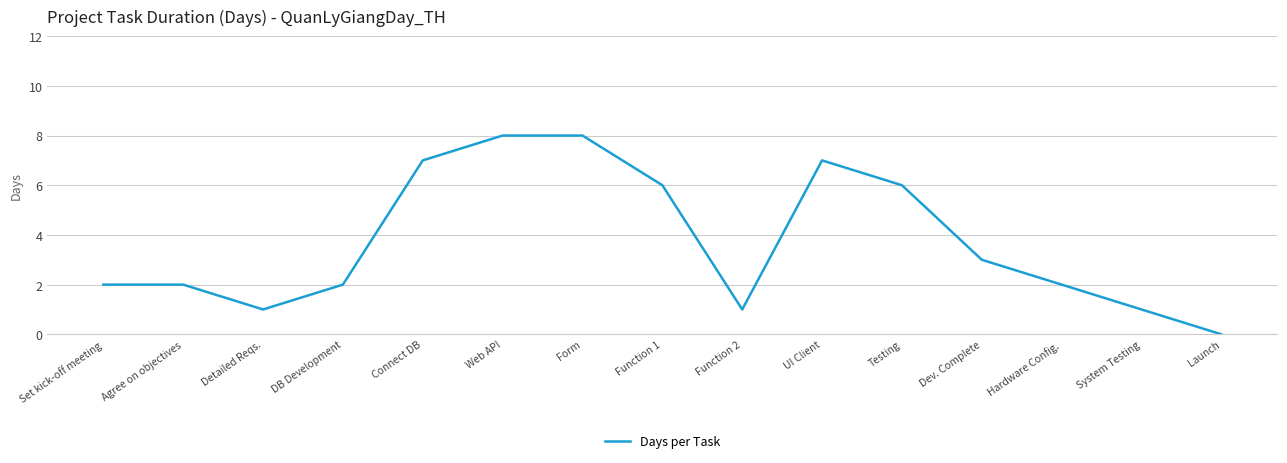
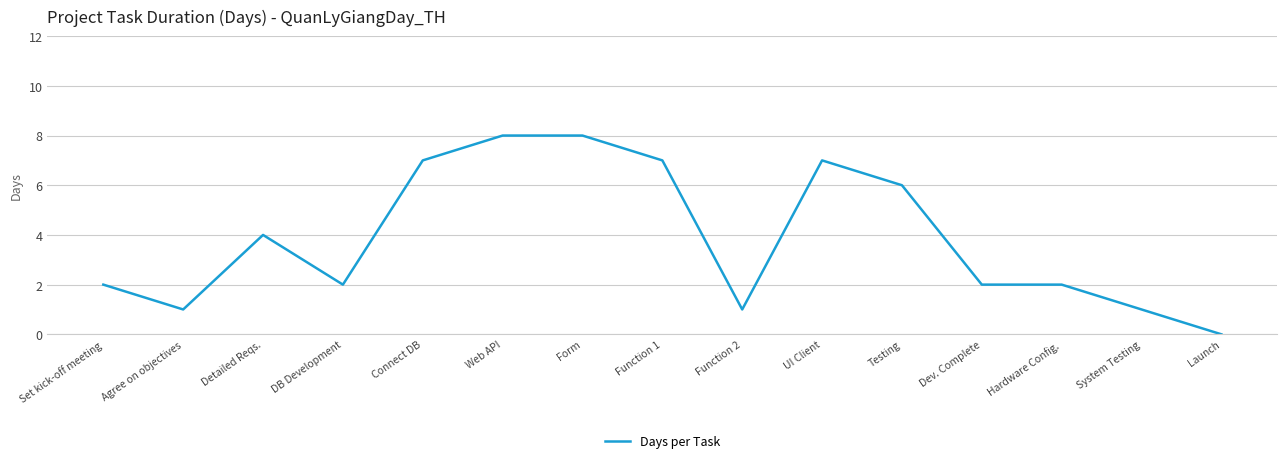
Agree on objectives: 2 -> 1
Detailed Reqs.: 1 -> 4
Function 1: 6 -> 7
Dev. Complete: 3 -> 2
